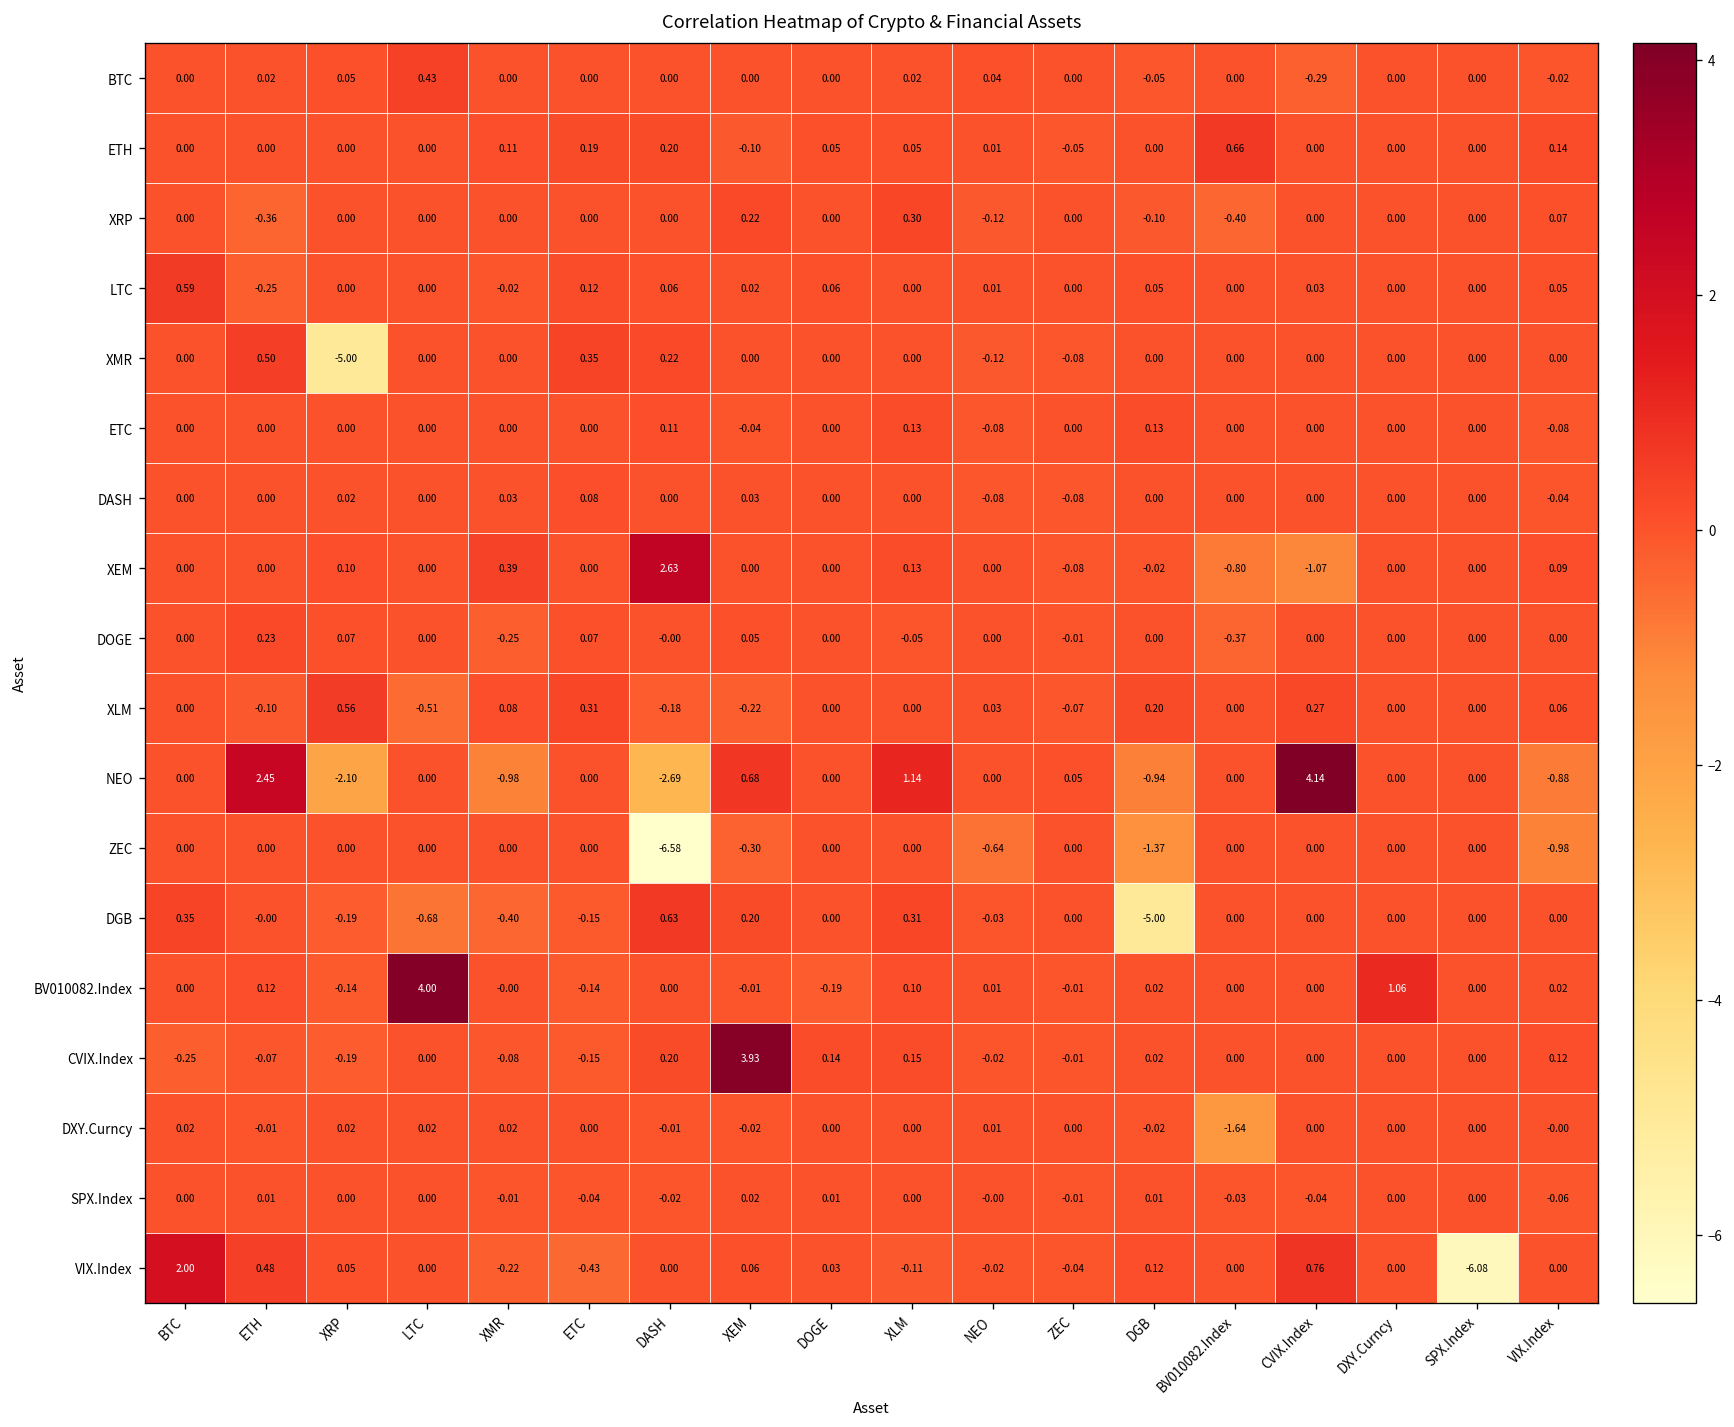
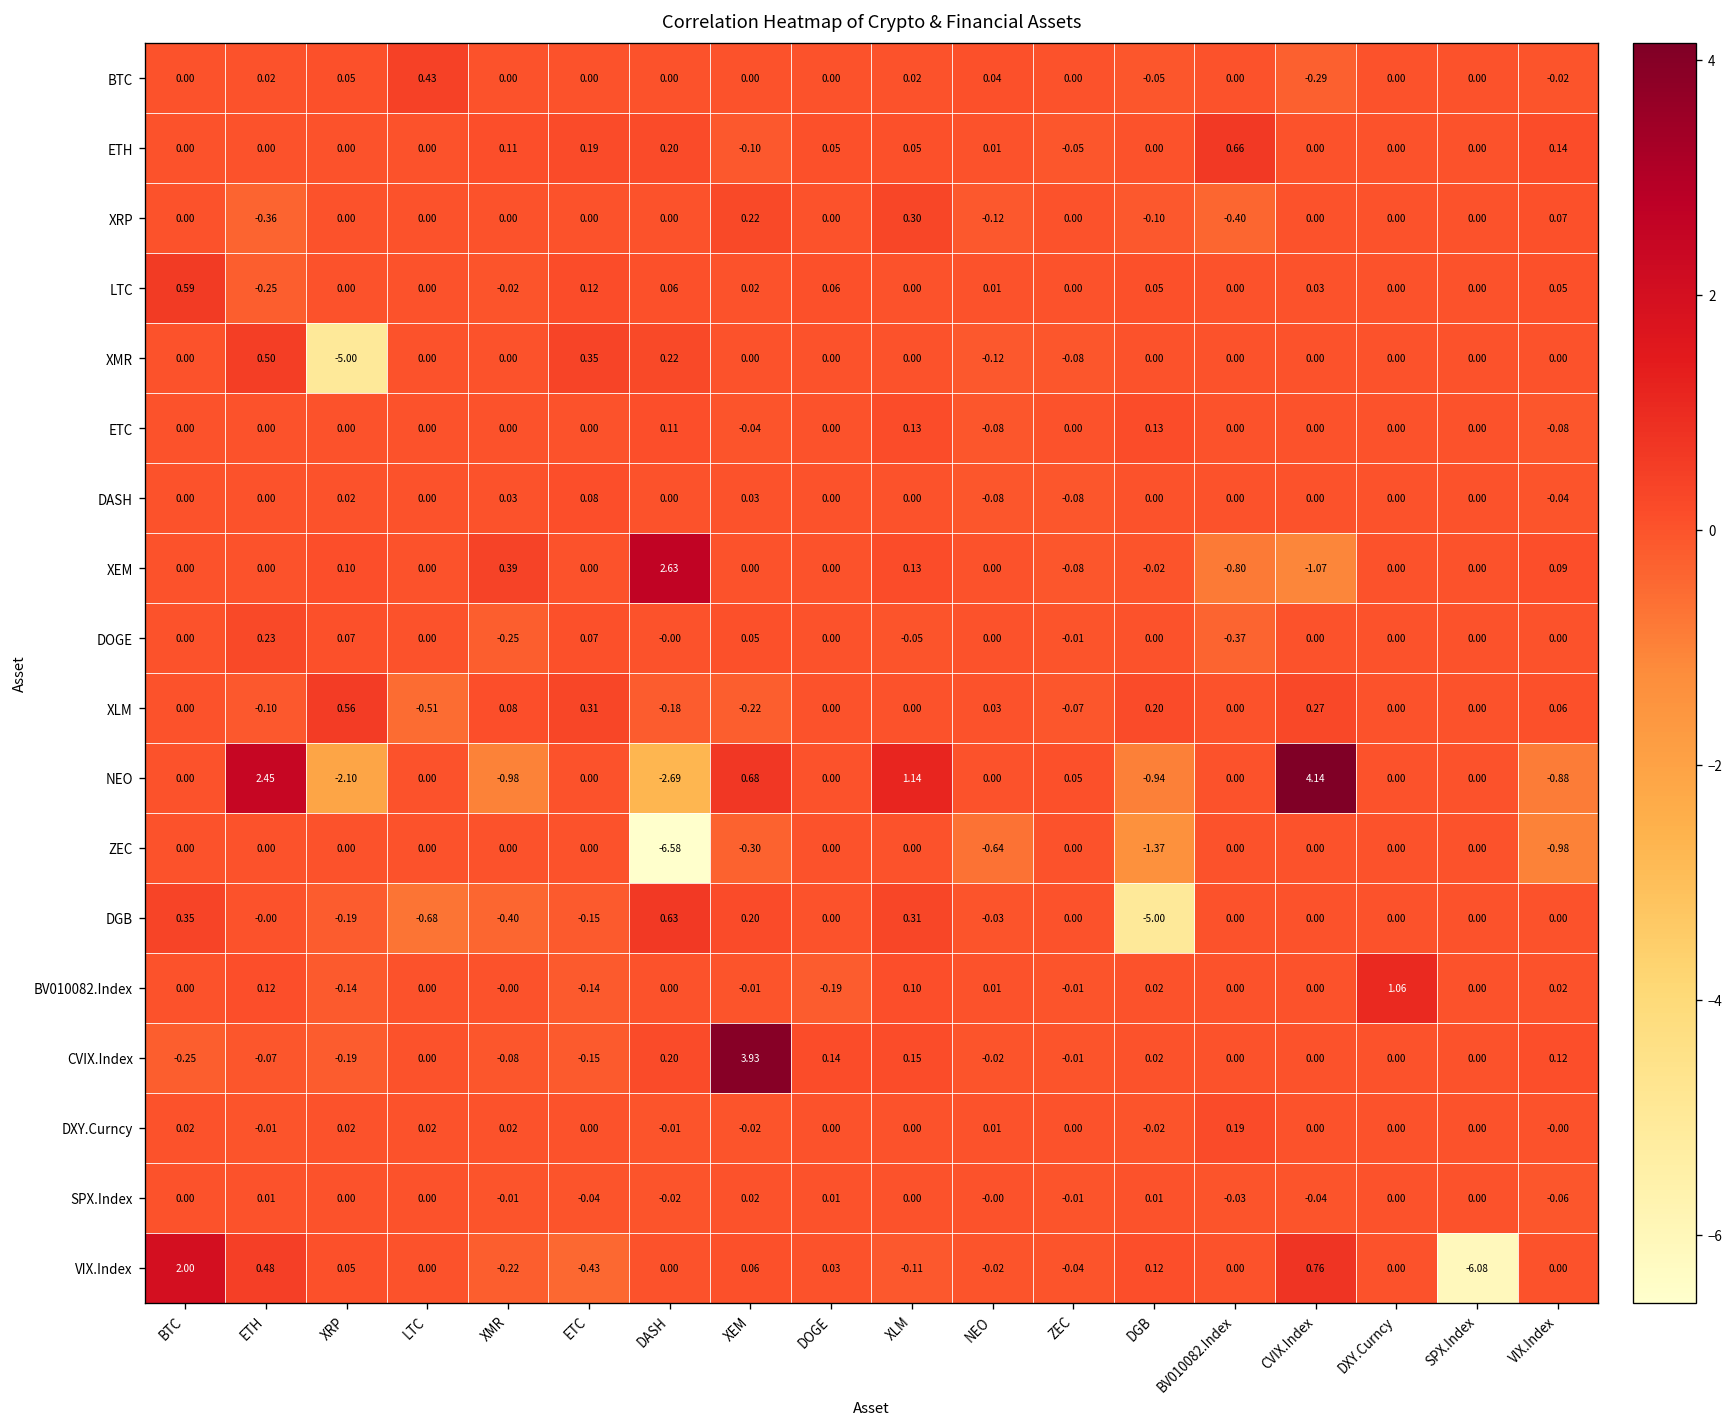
BV010082.Index, LTC: 4.00 -> 0.00
DXY.Curncy, BV010082.Index: -1.64 -> 0.19
